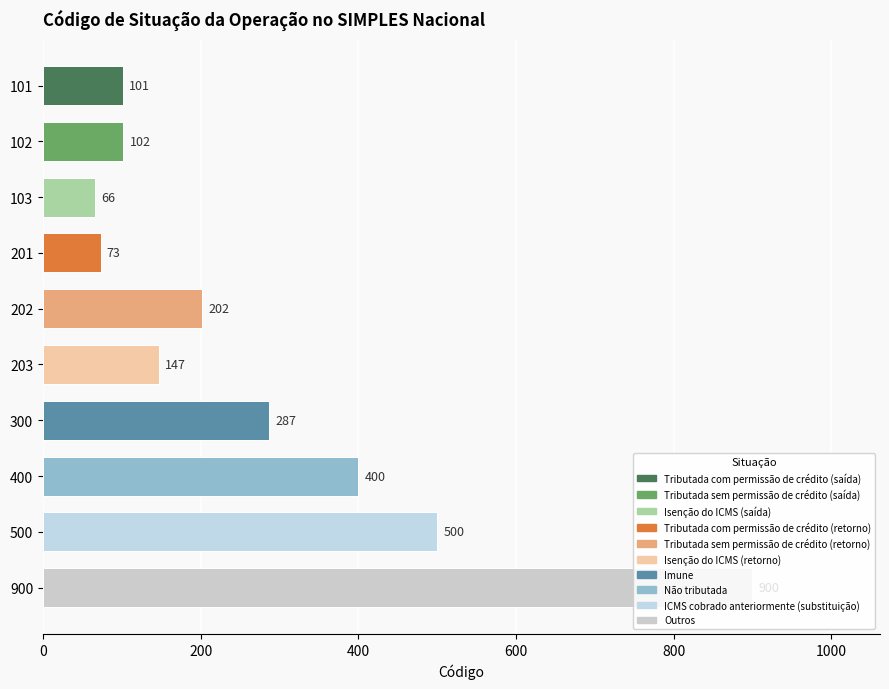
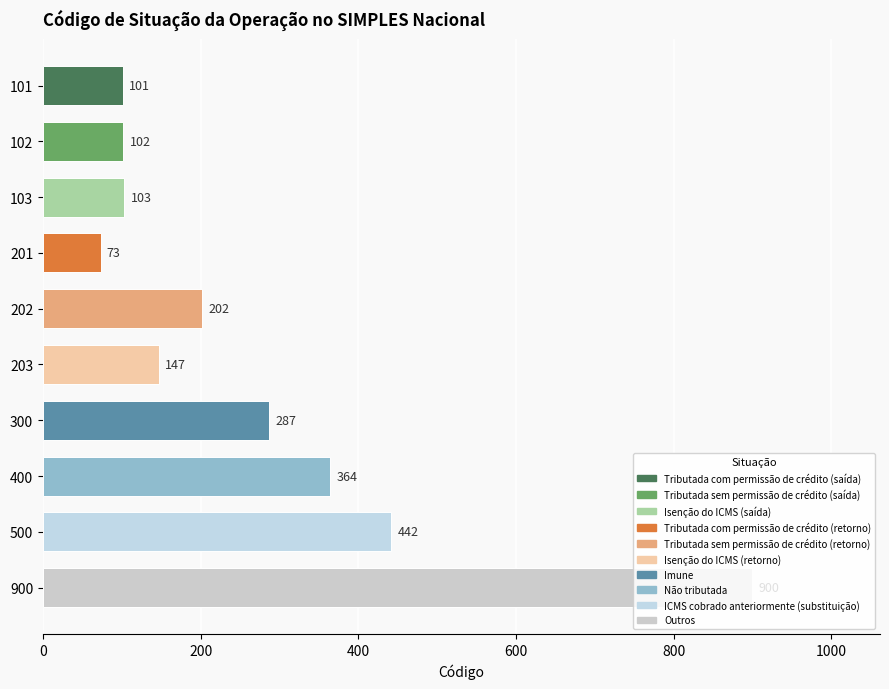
103: 66 -> 103
400: 400 -> 364
500: 500 -> 442
